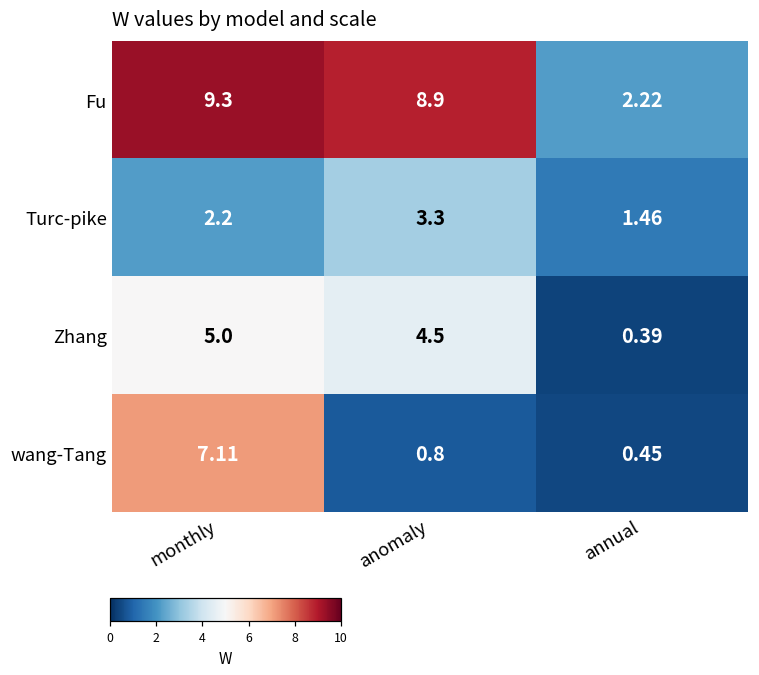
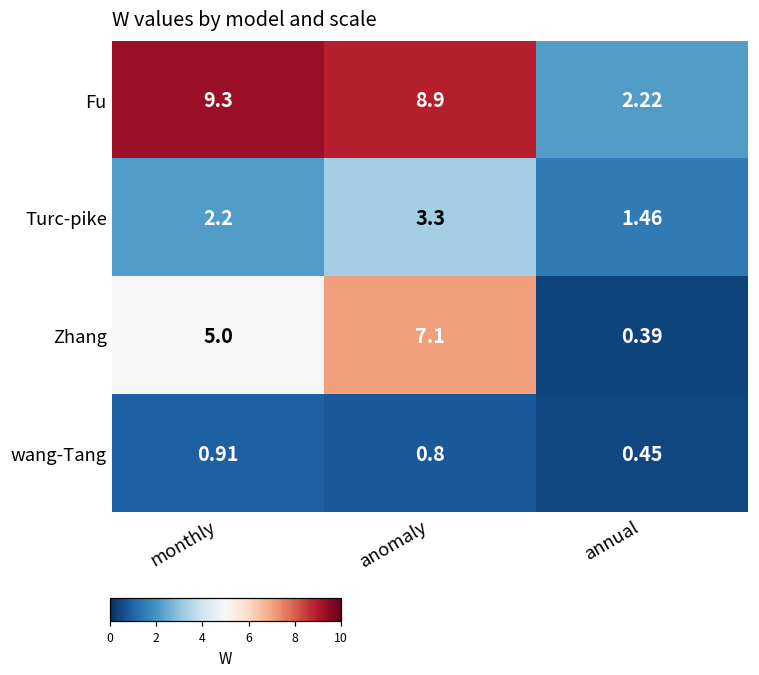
Zhang, anomaly: 4.5 -> 7.1
wang-Tang, monthly: 7.11 -> 0.91
